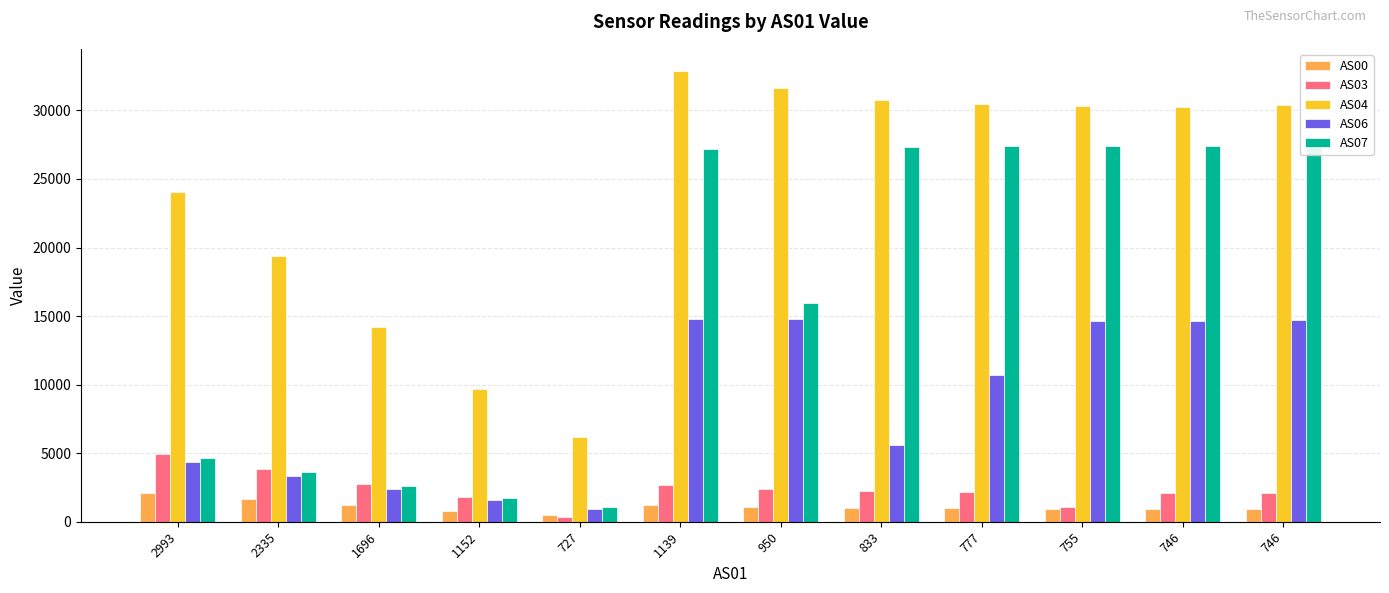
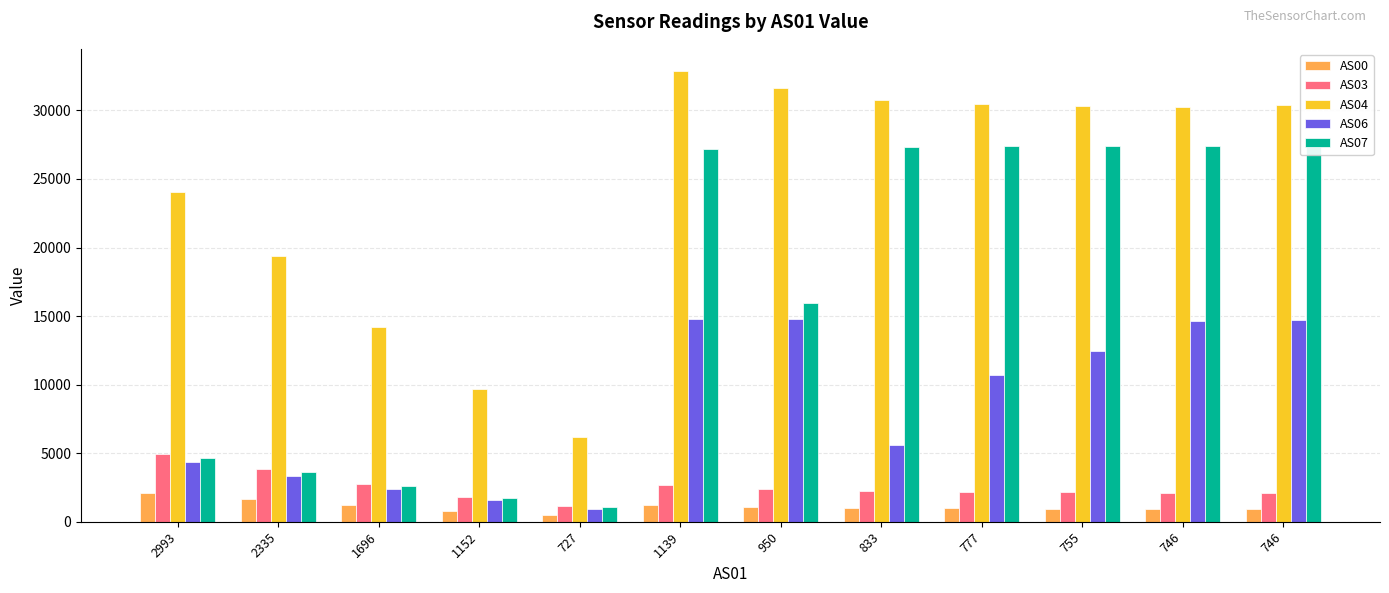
AS03, 727: 300 -> 1100
AS03, 755: 1100 -> 2100
AS06, 755: 14700 -> 12500
